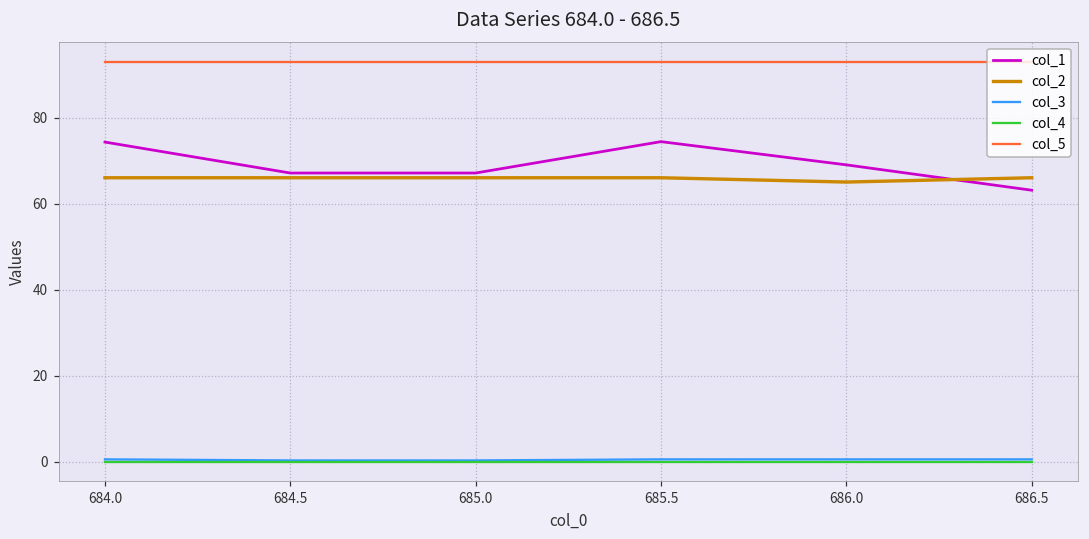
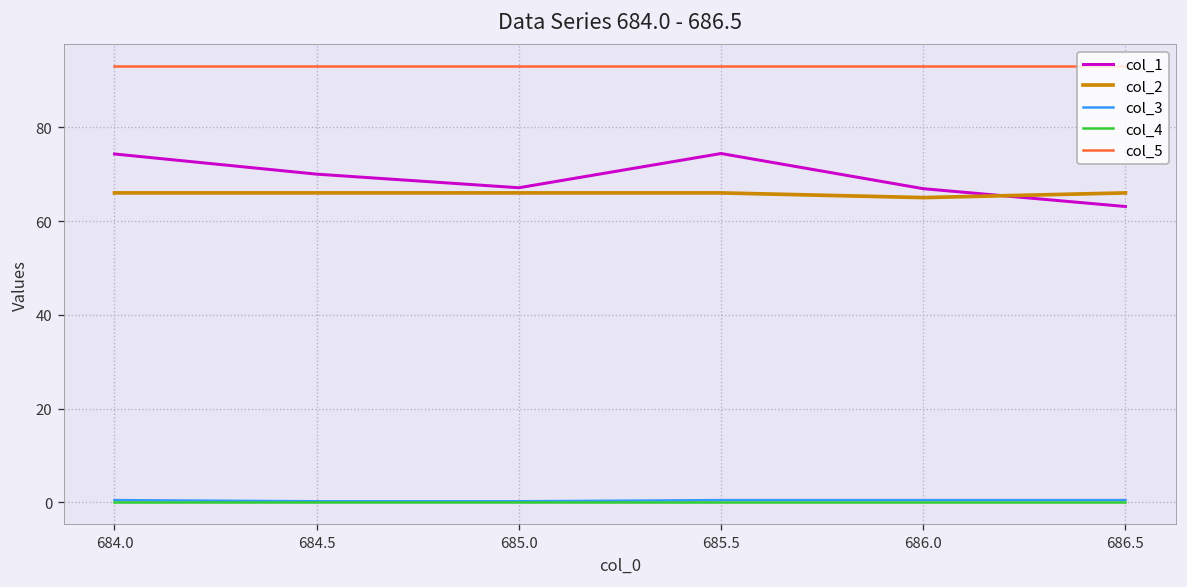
col_1, 684.5: 67 -> 70
col_1, 686.0: 69 -> 67
